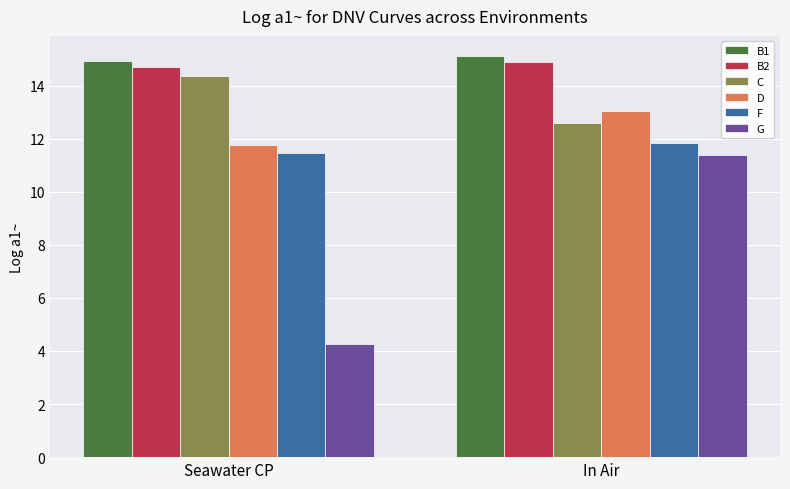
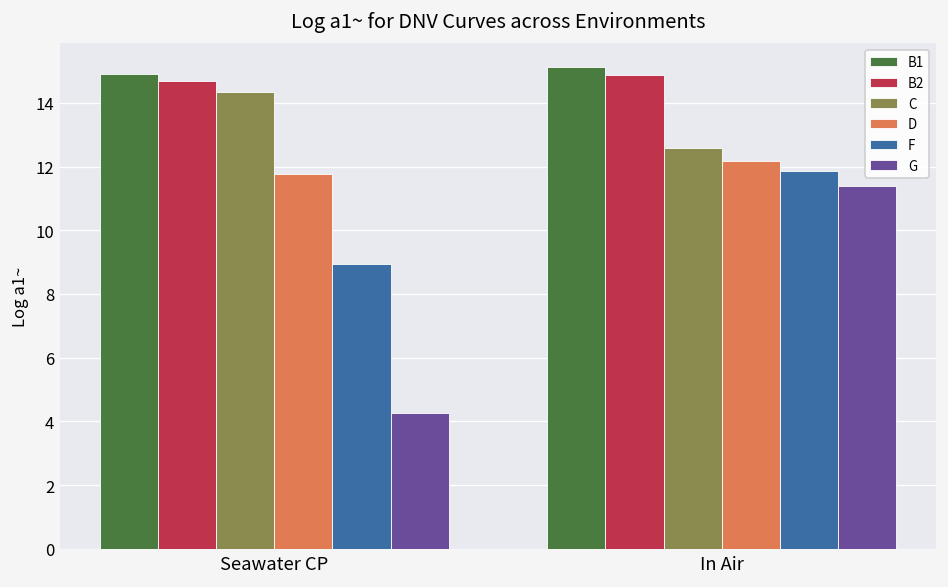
F, Seawater CP: 11.5 -> 9.0
D, In Air: 13.0 -> 12.2
